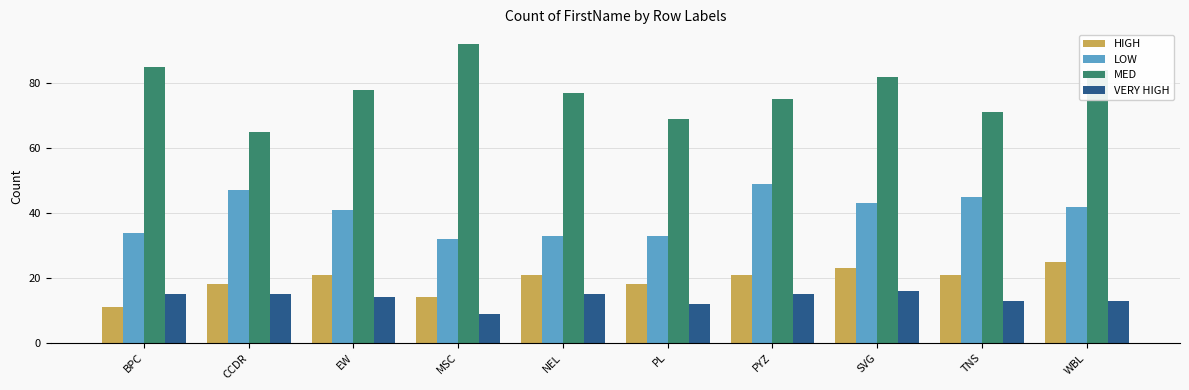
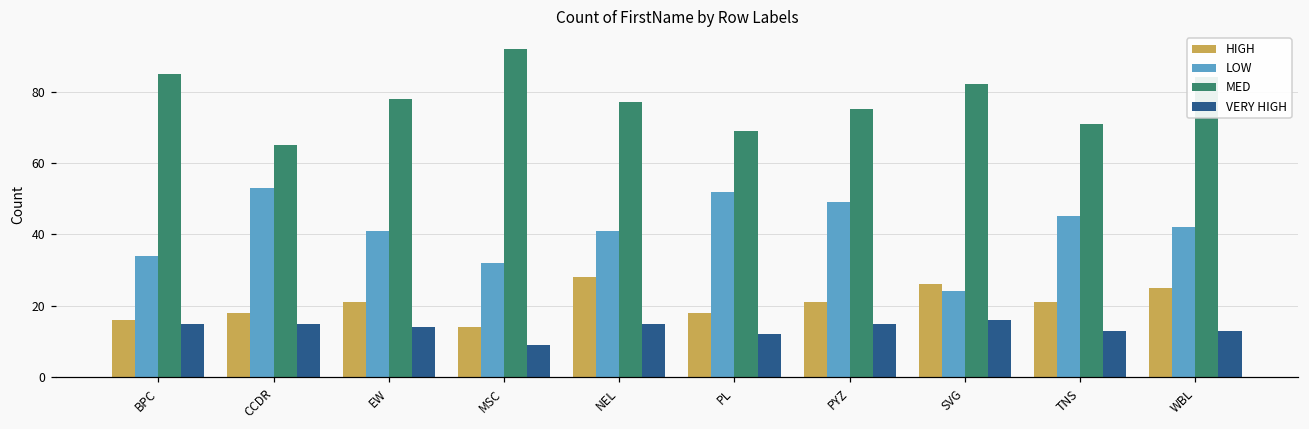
HIGH, BPC: 11 -> 16
LOW, CCDR: 47 -> 53
HIGH, NEL: 21 -> 28
LOW, NEL: 33 -> 41
LOW, PL: 33 -> 52
HIGH, SVG: 23 -> 26
LOW, SVG: 43 -> 24
